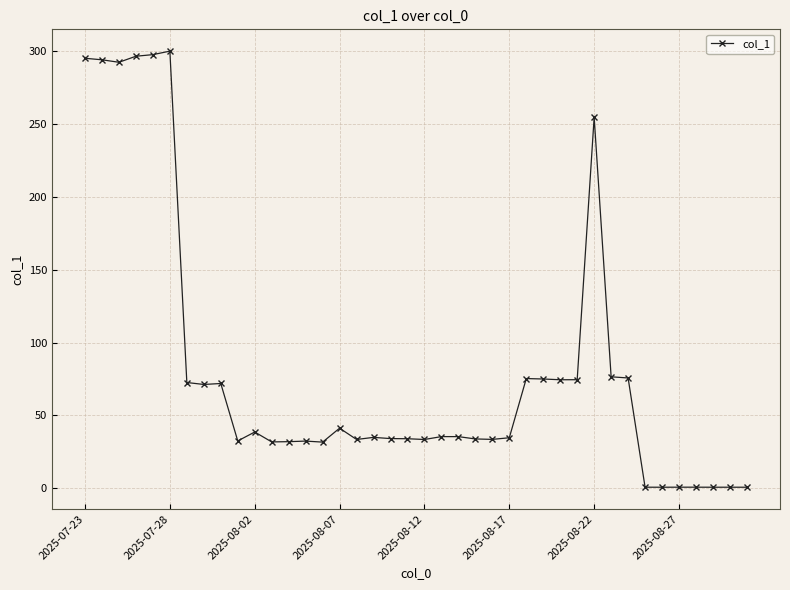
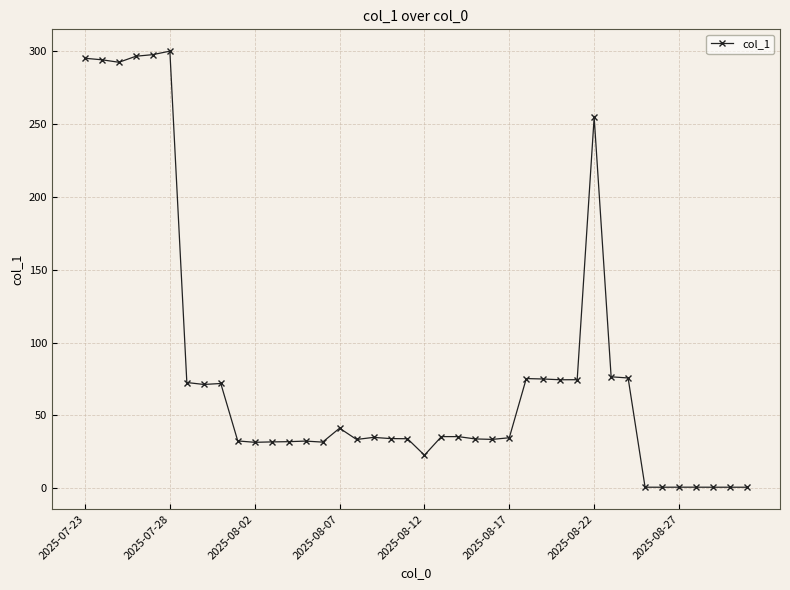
2025-08-02: 39 -> 31
2025-08-12: 33 -> 23
